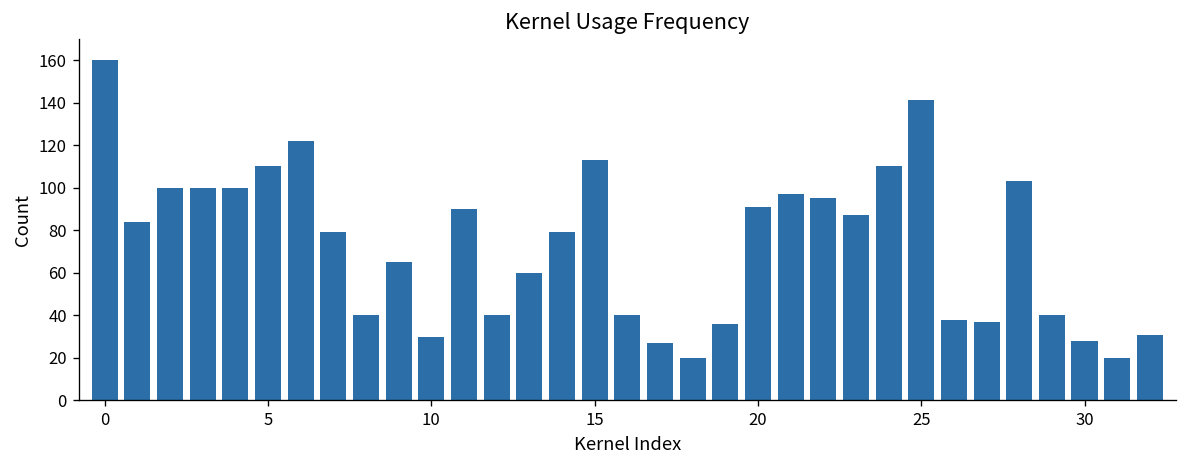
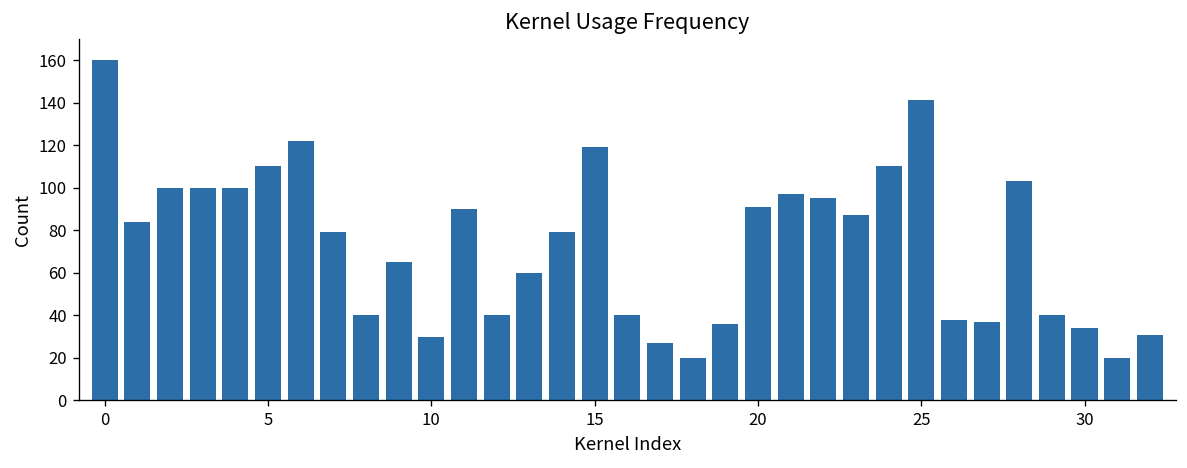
15: 113 -> 119
30: 28 -> 34
